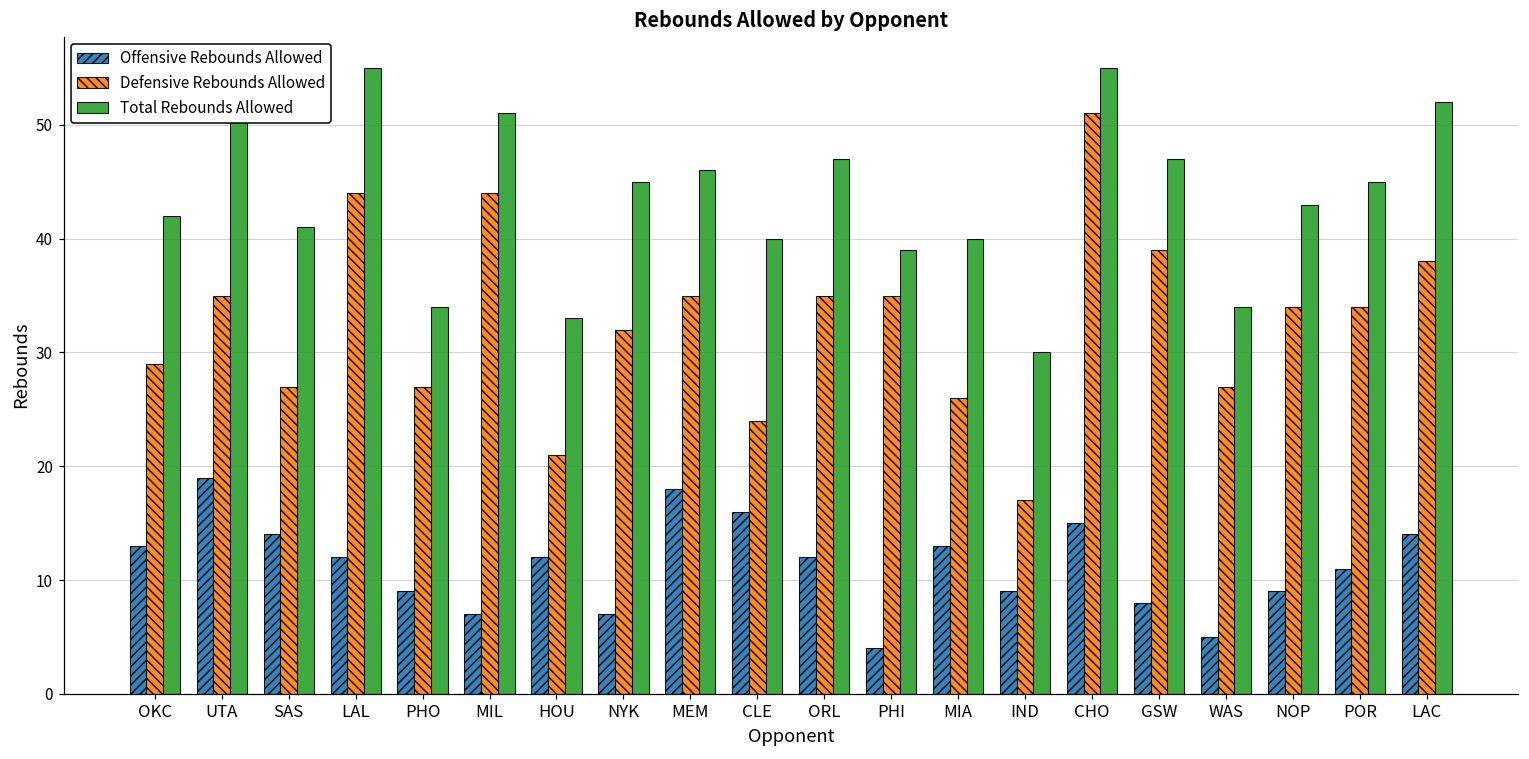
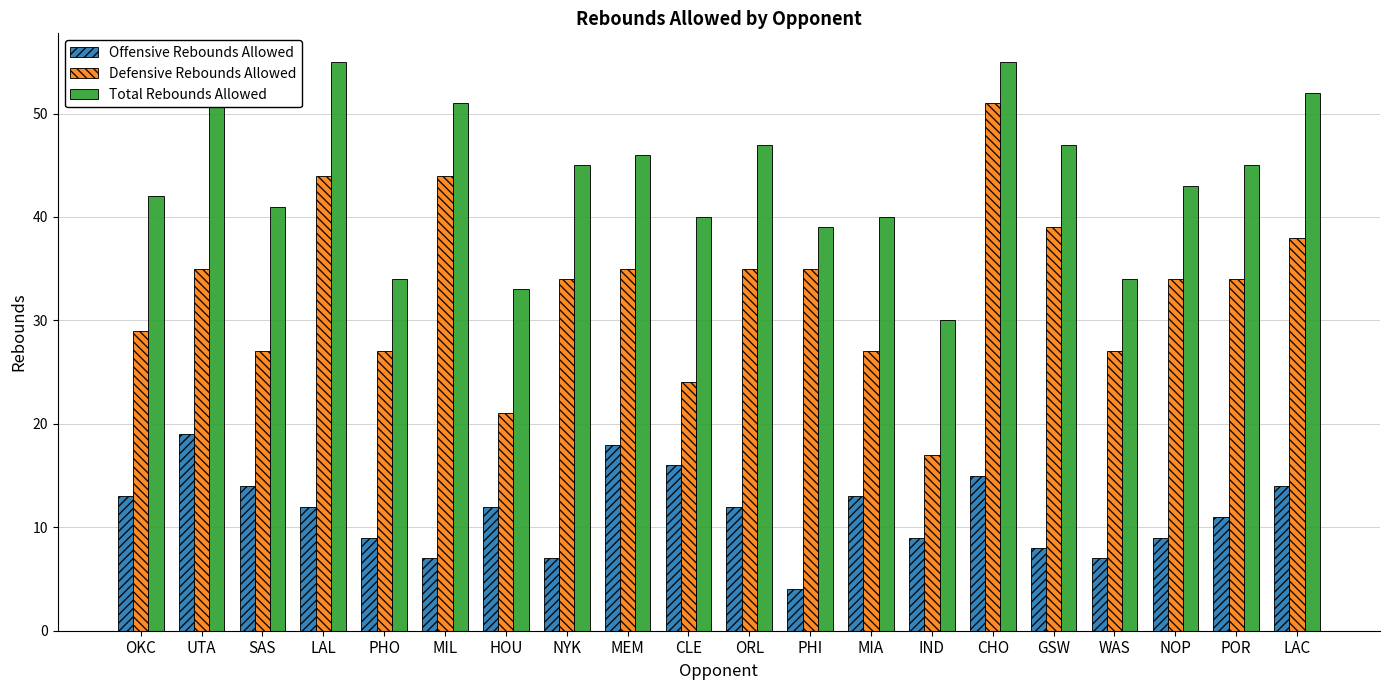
Defensive Rebounds Allowed, NYK: 32 -> 34
Defensive Rebounds Allowed, MIA: 26 -> 27
Offensive Rebounds Allowed, WAS: 5 -> 7
